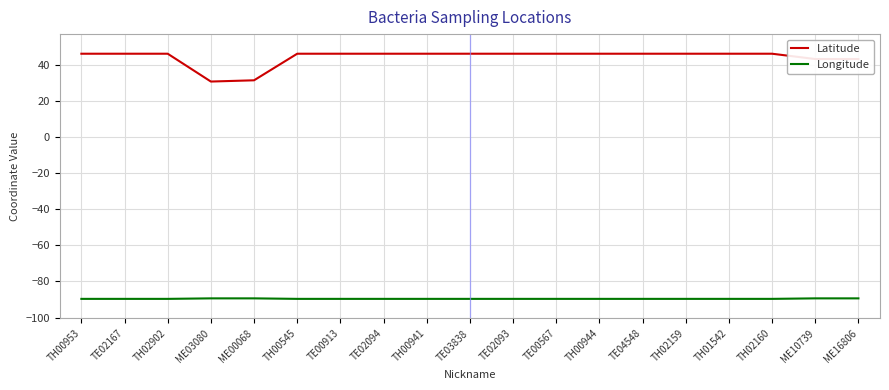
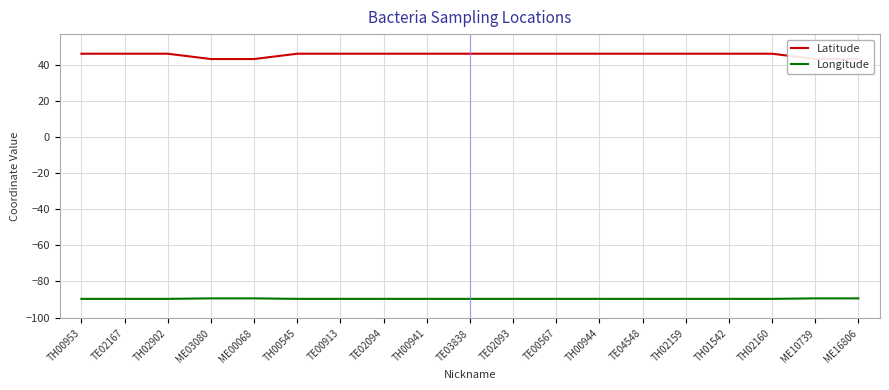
Latitude, ME03080: 31 -> 43
Latitude, ME00068: 31 -> 43
